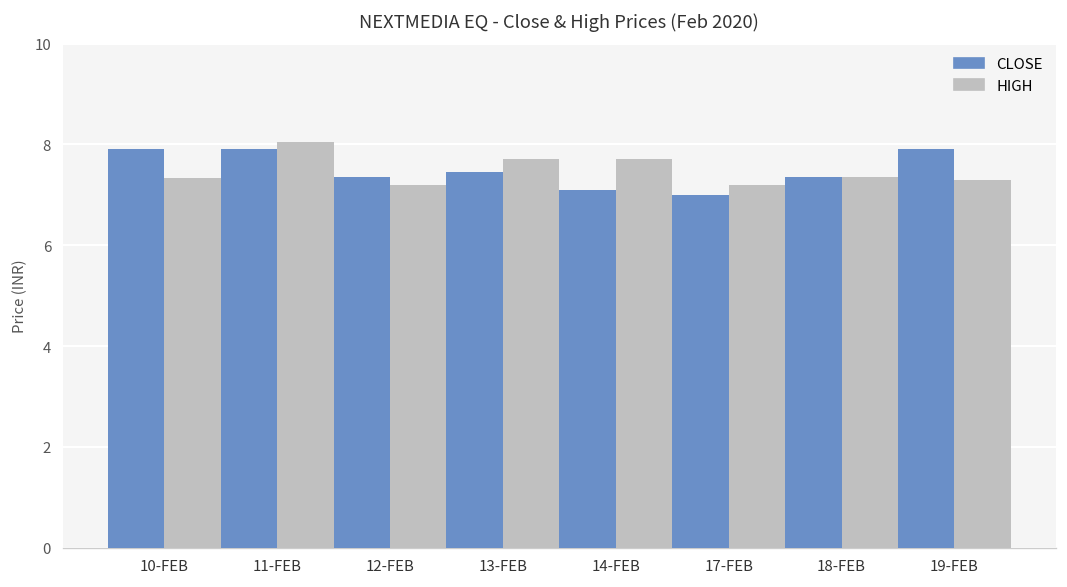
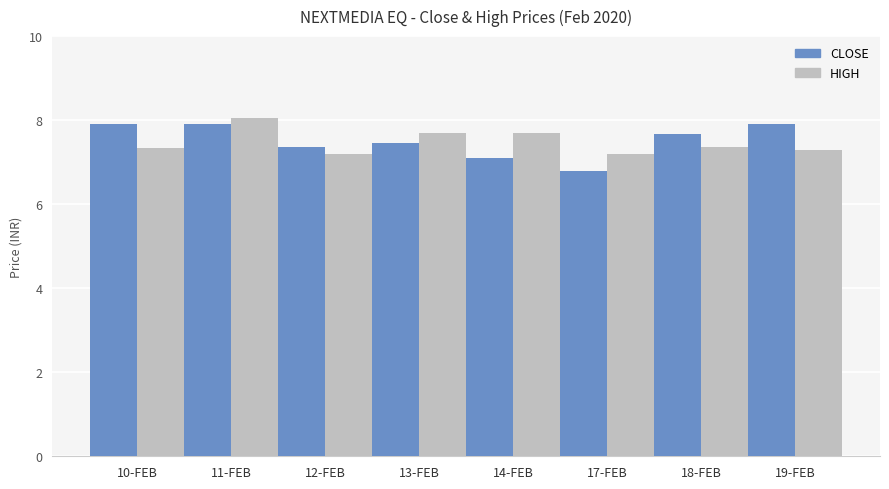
CLOSE, 17-FEB: 7.0 -> 6.8
CLOSE, 18-FEB: 7.4 -> 7.7
